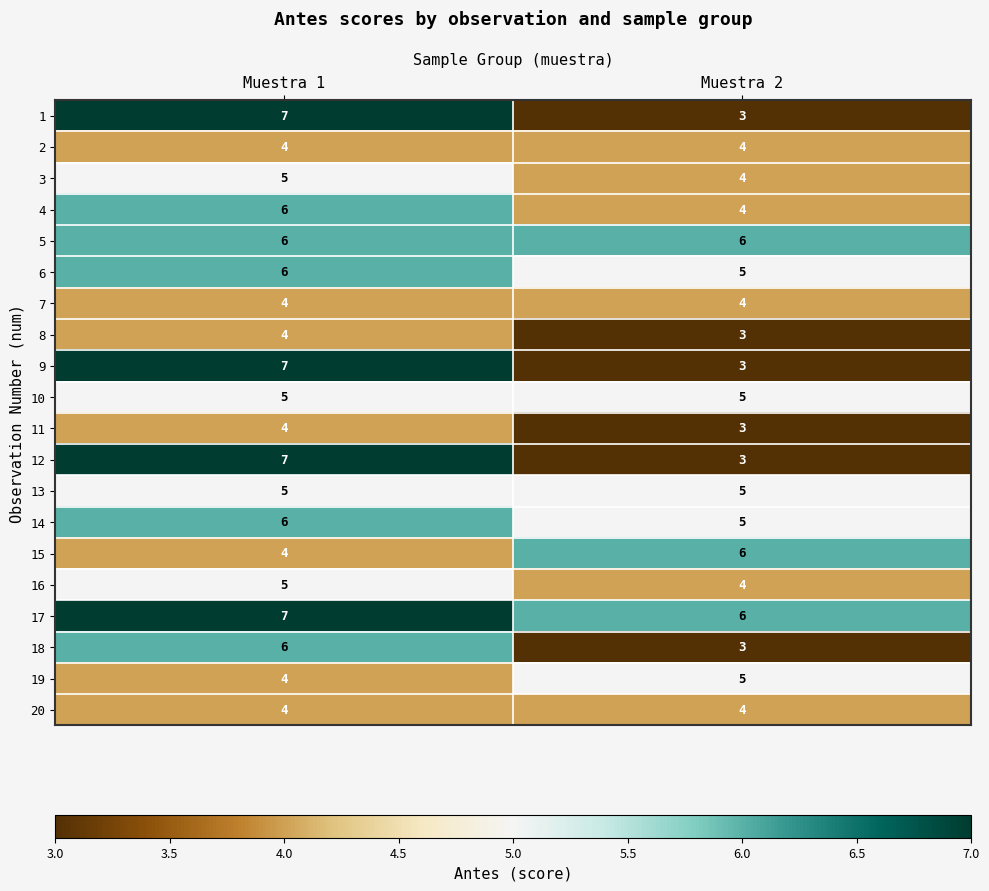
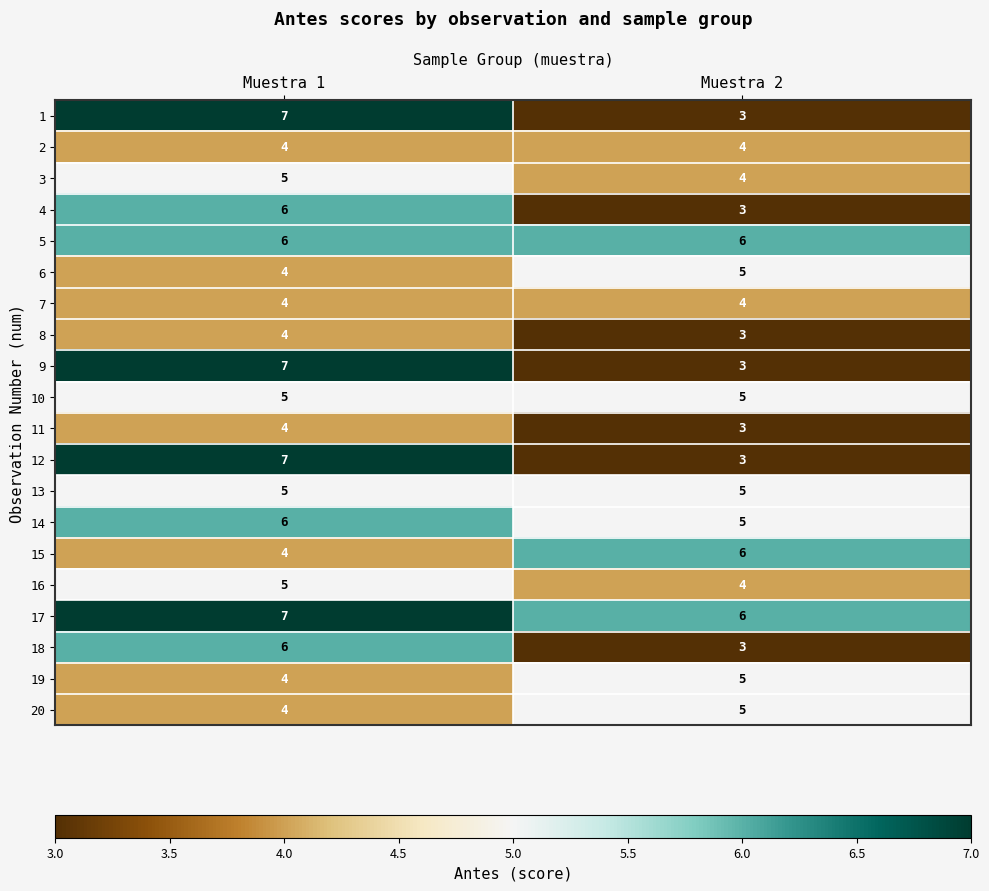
4, Muestra 2: 4 -> 3
6, Muestra 1: 6 -> 4
20, Muestra 2: 4 -> 5
